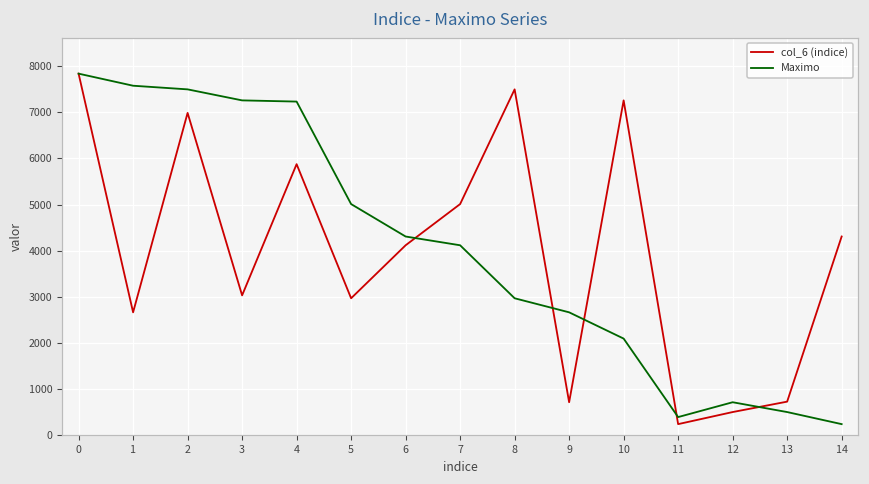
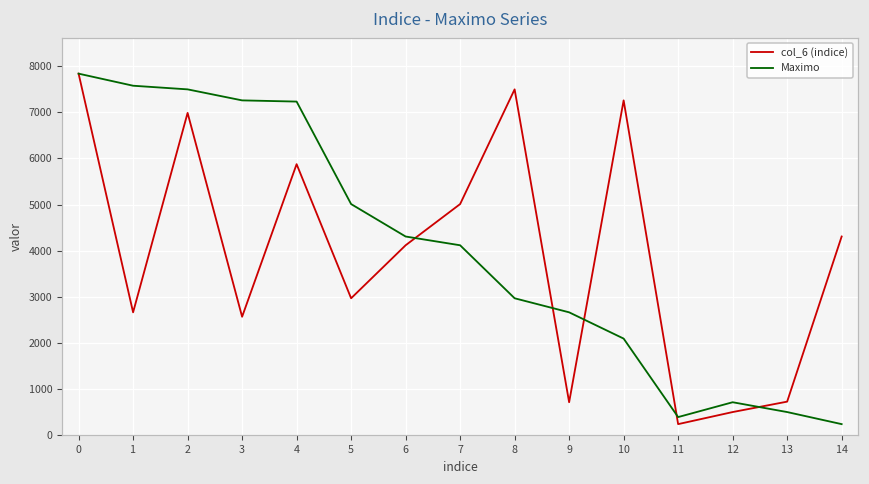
col_6 (indice), 3: 3000 -> 2600
